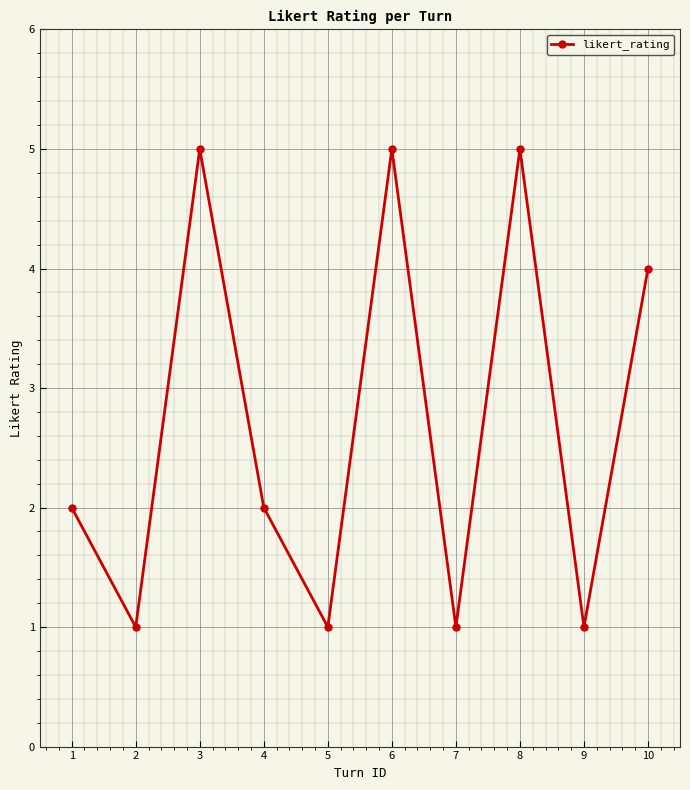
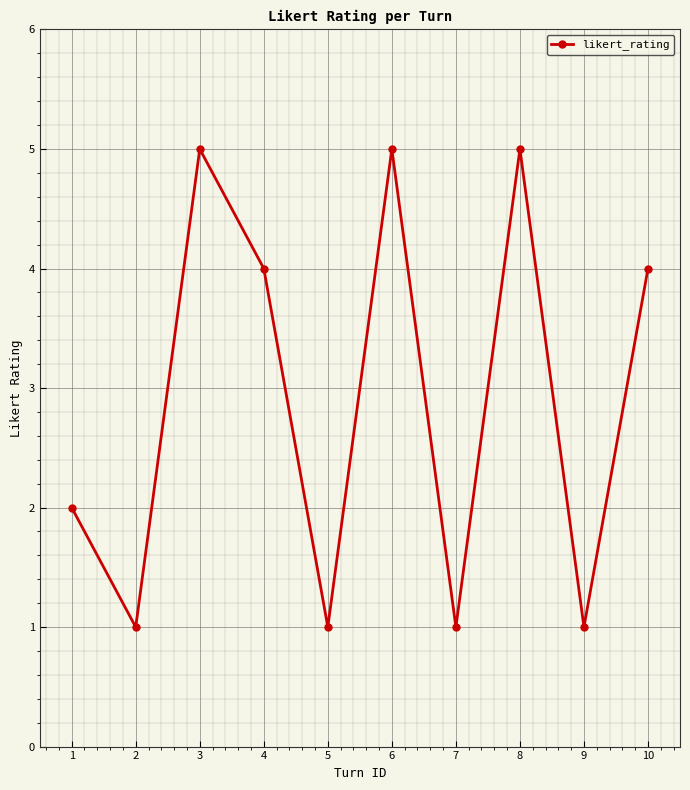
4: 2 -> 4
